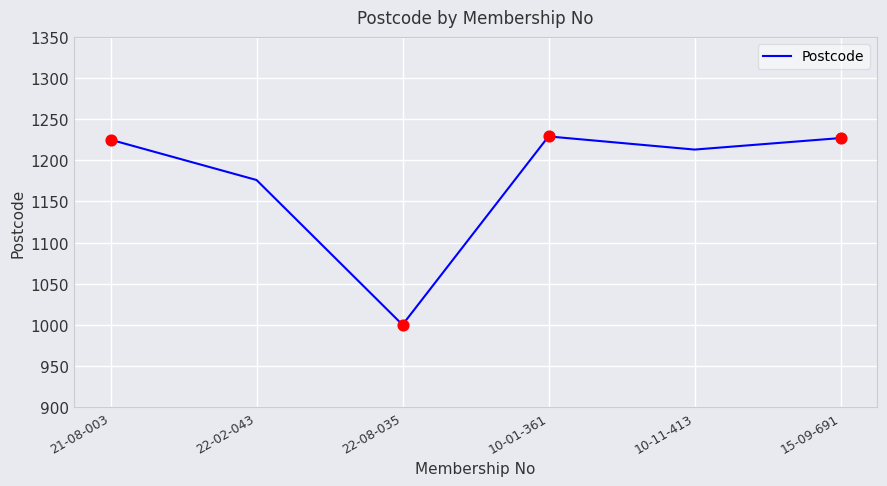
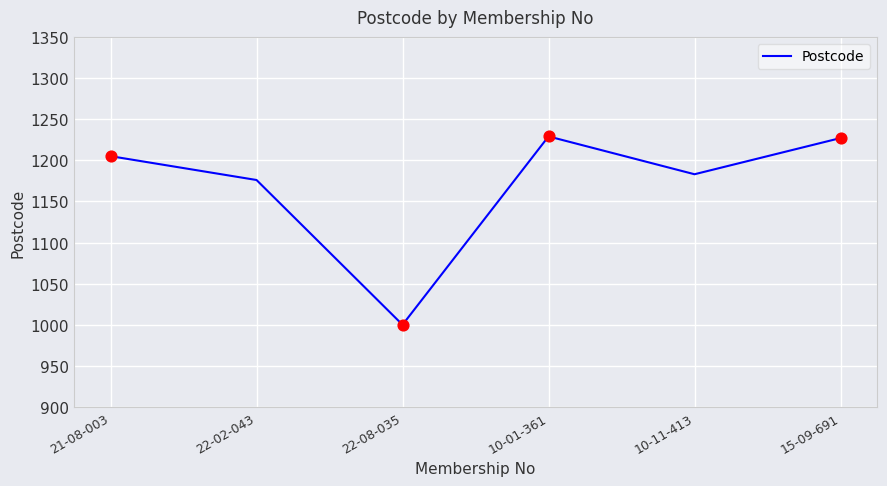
Postcode, 21-08-003: 1230 -> 1210
Postcode, 10-11-413: 1210 -> 1180
